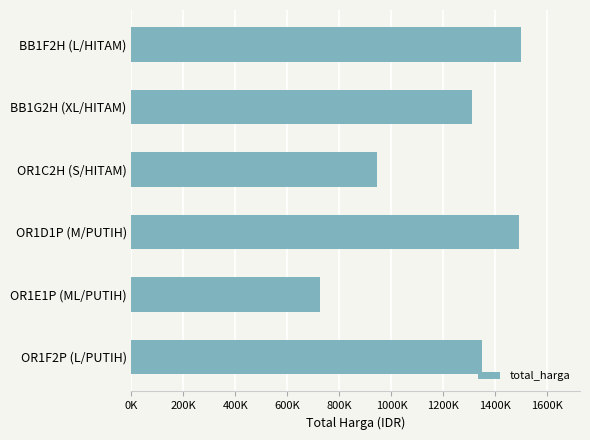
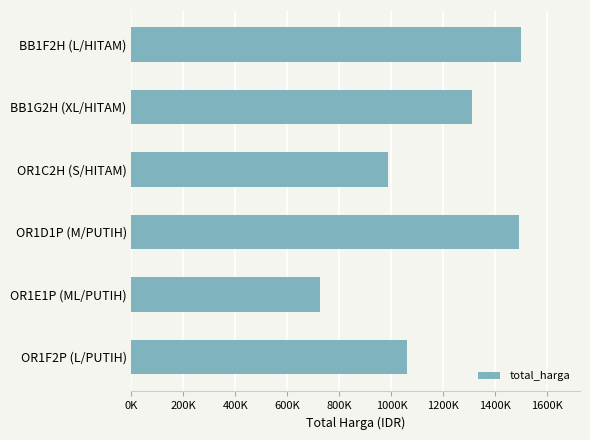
OR1C2H (S/HITAM): 950000 -> 990000
OR1F2P (L/PUTIH): 1350000 -> 1060000
